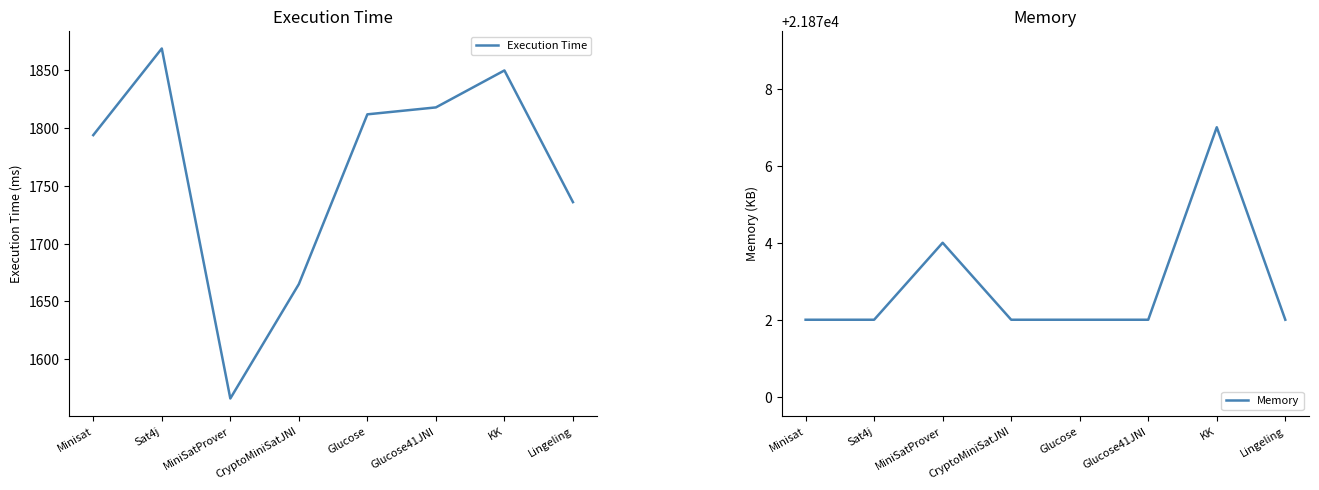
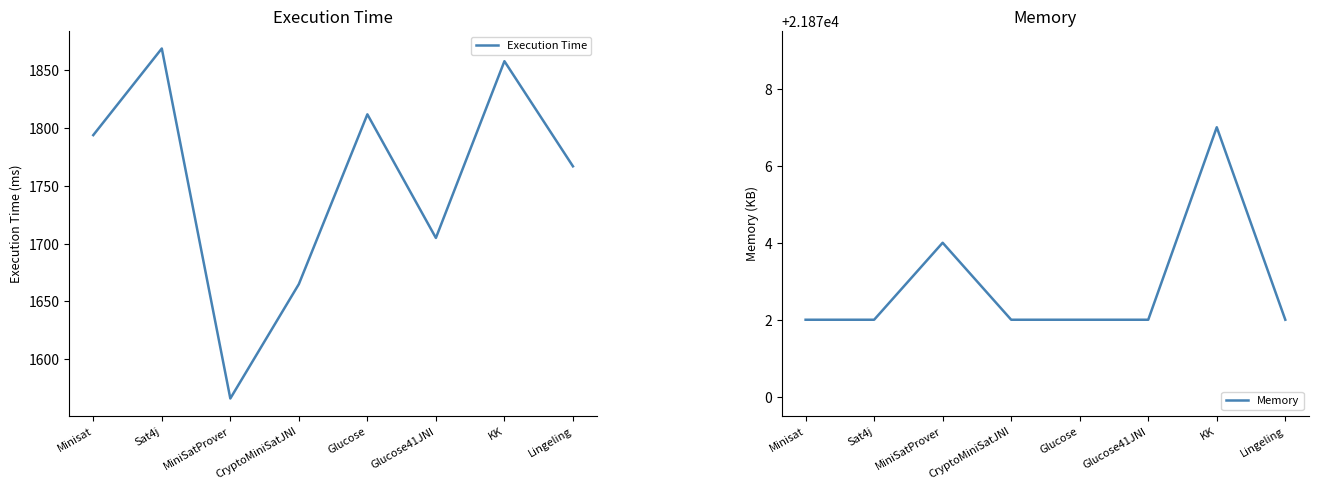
Execution Time, Glucose41JNI: 1818 -> 1705
Execution Time, KK: 1850 -> 1858
Execution Time, Lingeling: 1736 -> 1767
